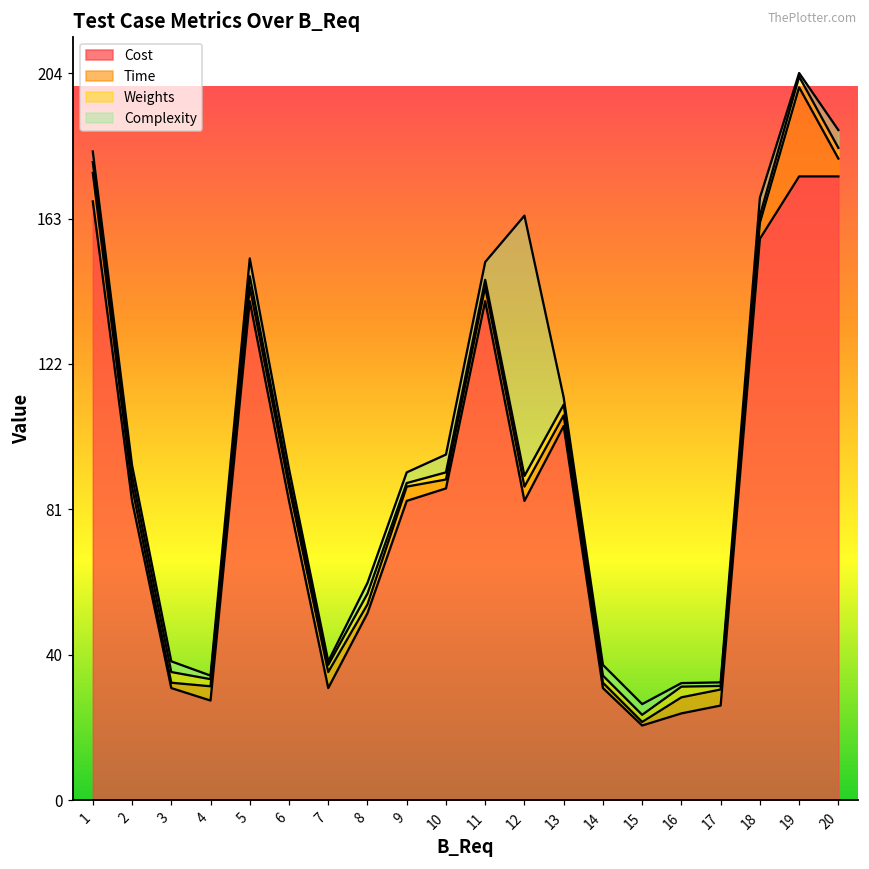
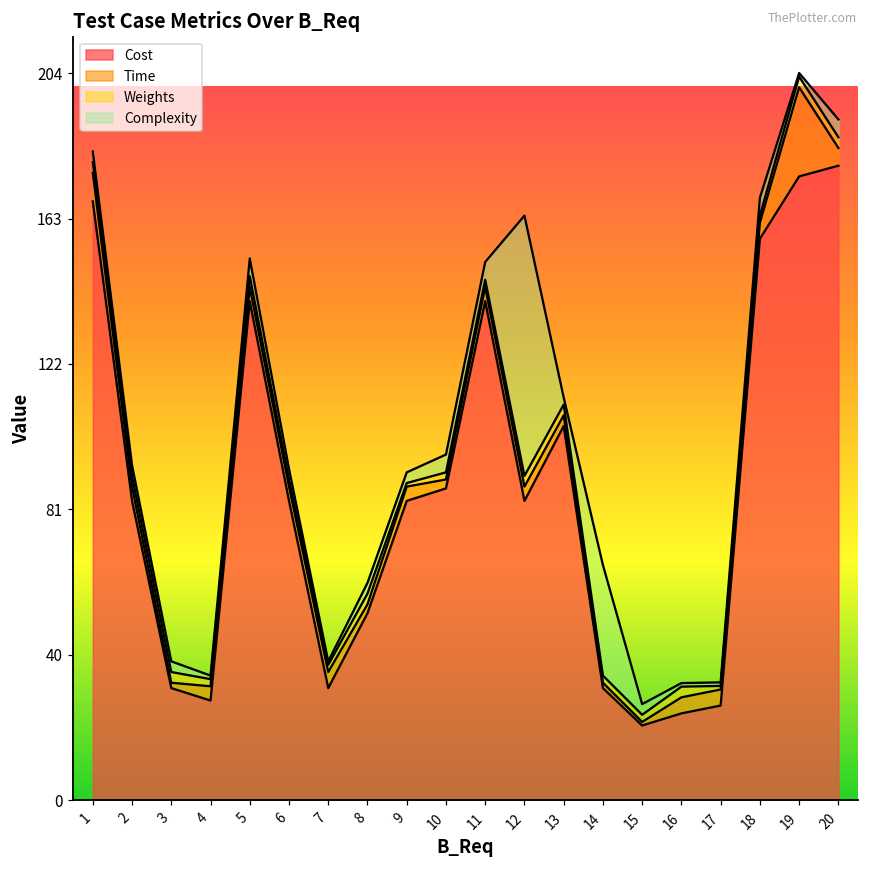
Complexity, 14: 3 -> 31
Cost, 20: 175 -> 178
